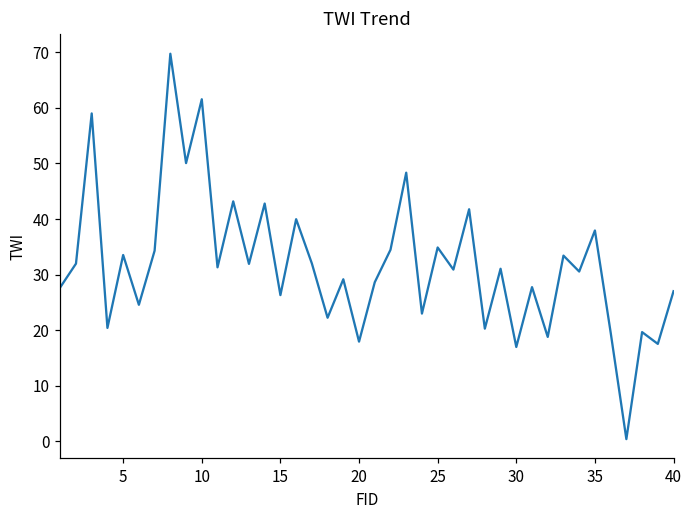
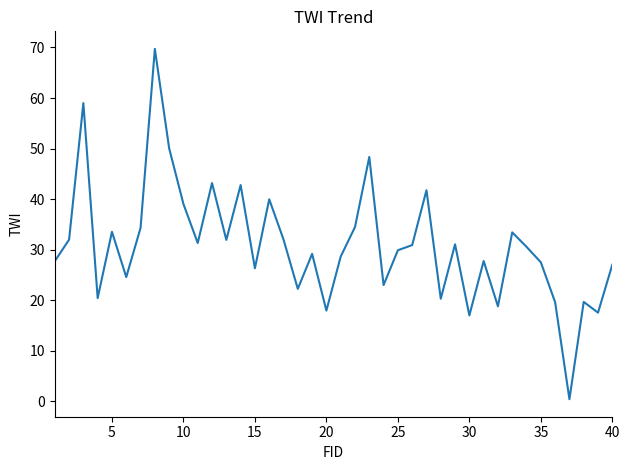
10: 62 -> 39
25: 35 -> 30
35: 38 -> 28
